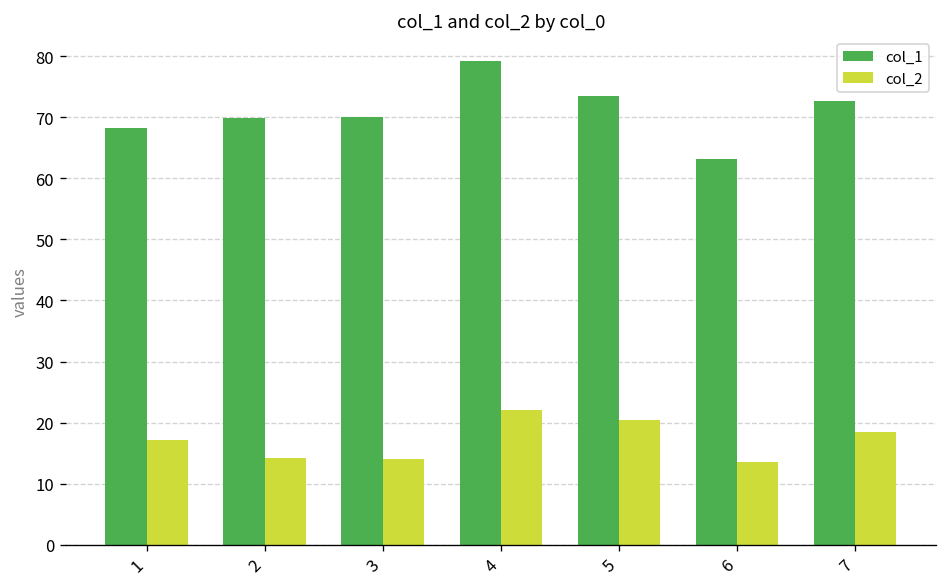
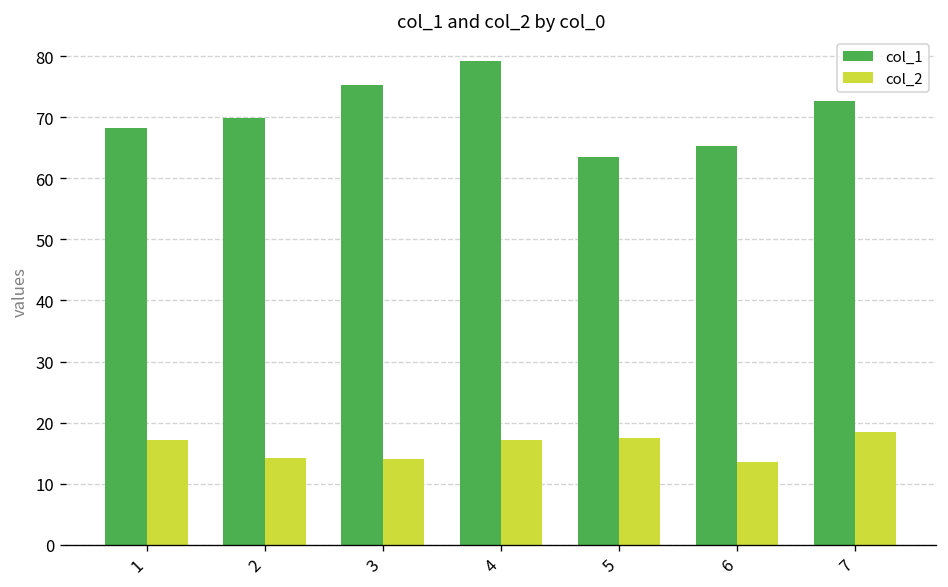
col_1, 3: 70 -> 75
col_2, 4: 22 -> 17
col_1, 5: 74 -> 64
col_2, 5: 20 -> 18
col_1, 6: 63 -> 65
